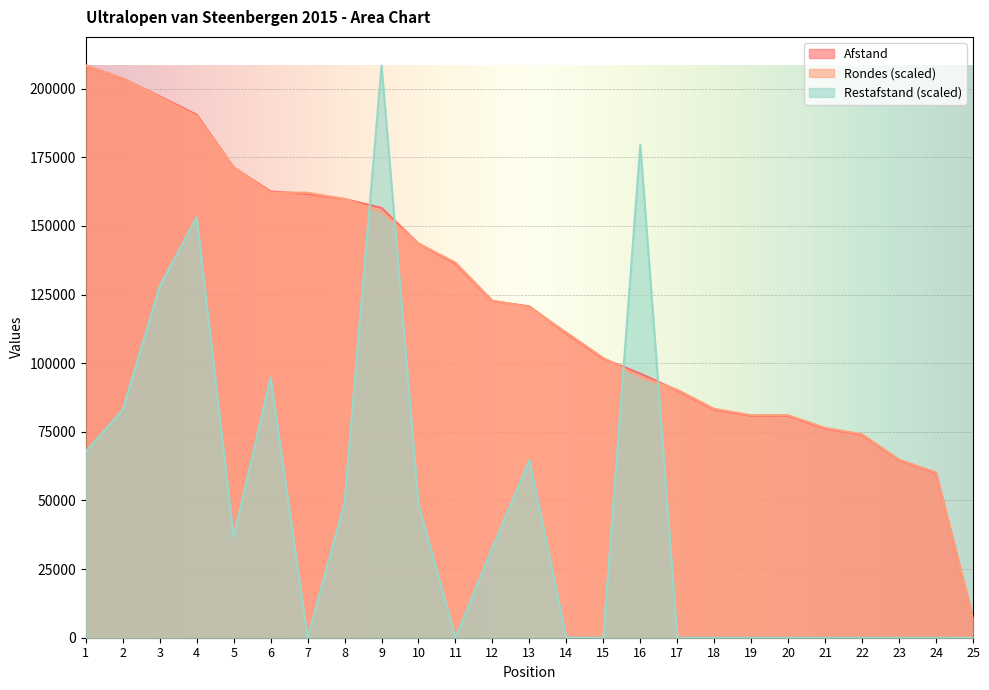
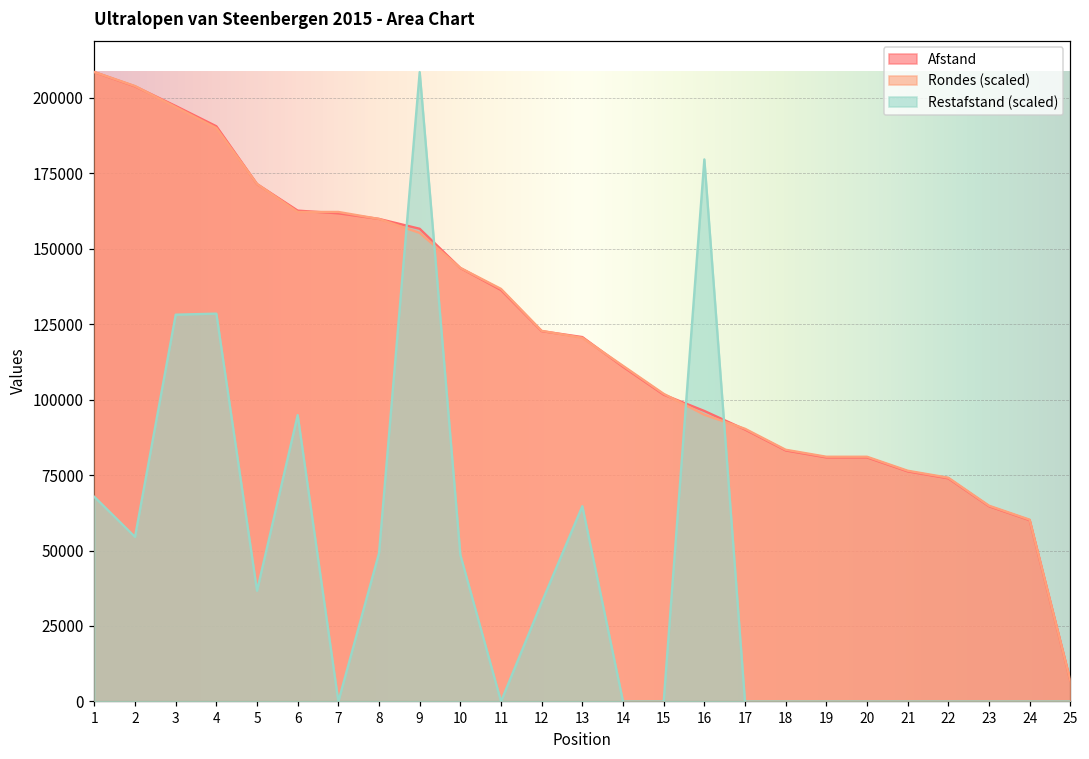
Restafstand (scaled), 2: 83000 -> 55000
Restafstand (scaled), 4: 153000 -> 128000
